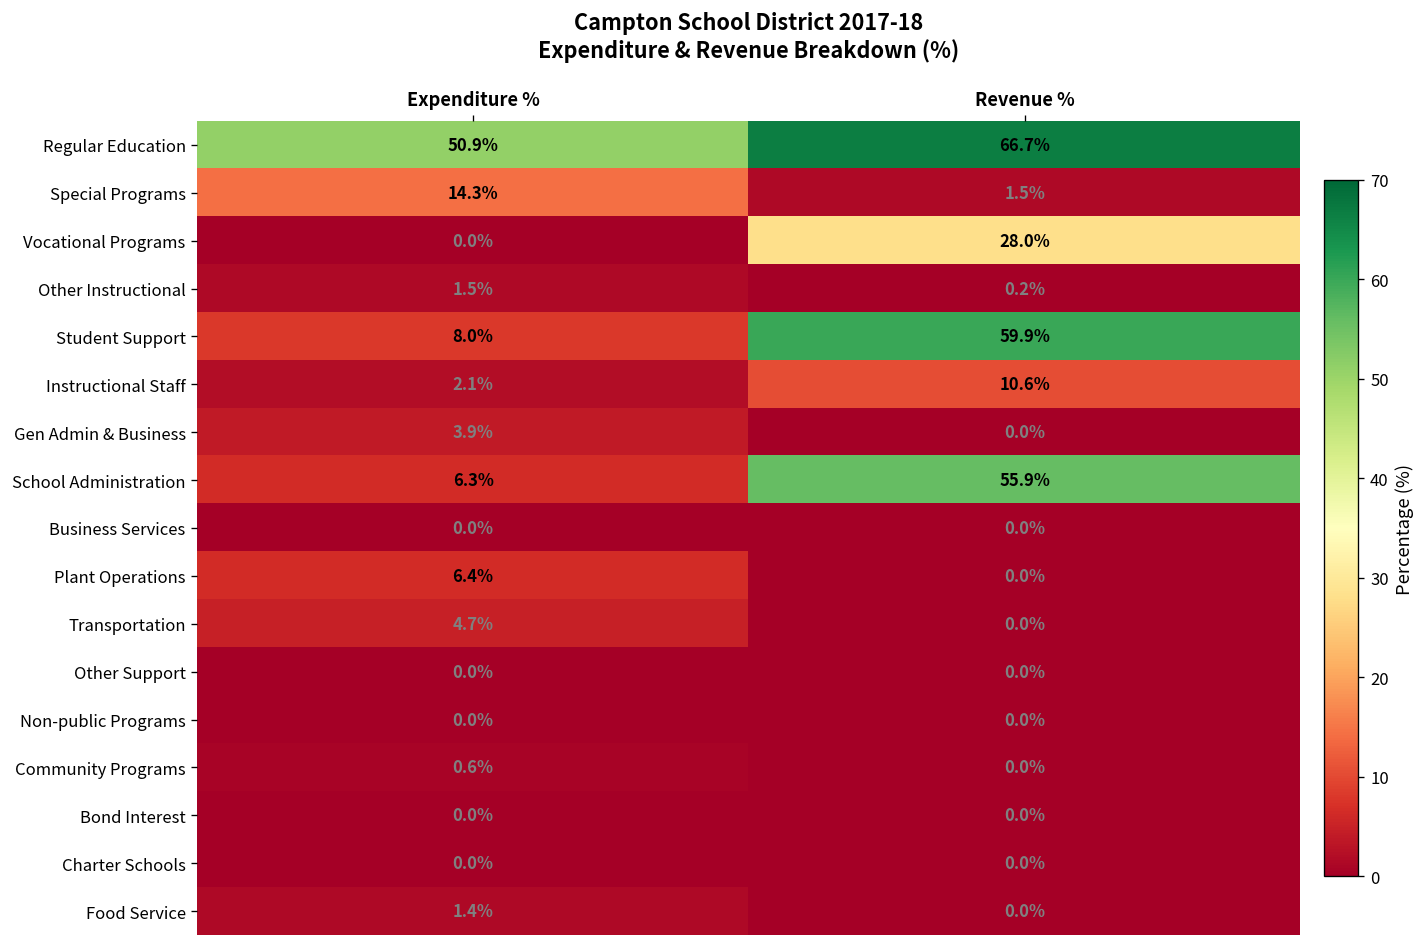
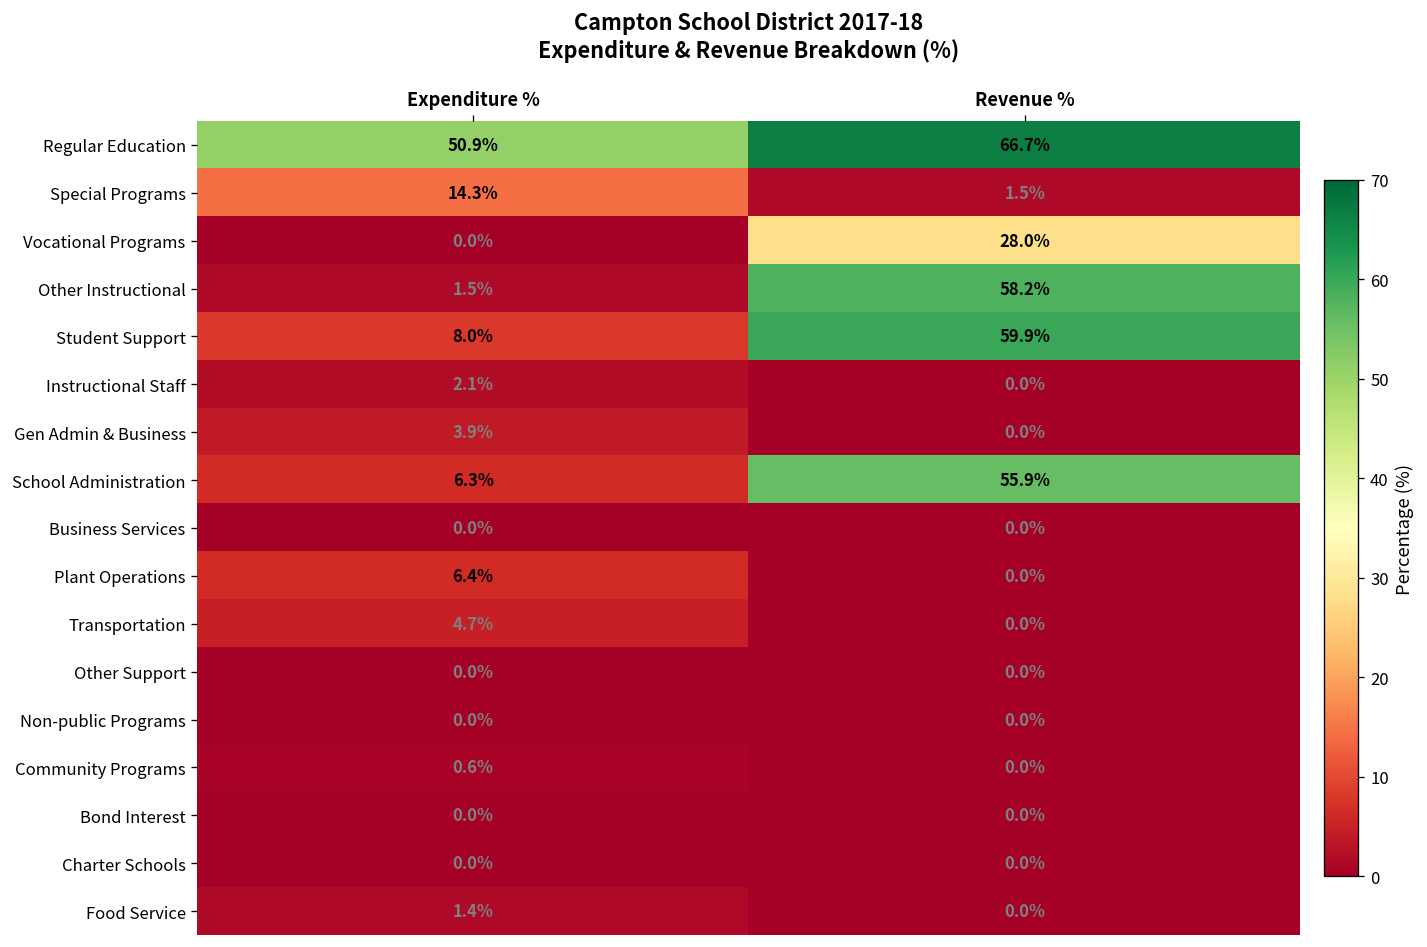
Other Instructional, Revenue %: 0.2% -> 58.2%
Instructional Staff, Revenue %: 10.6% -> 0.0%
